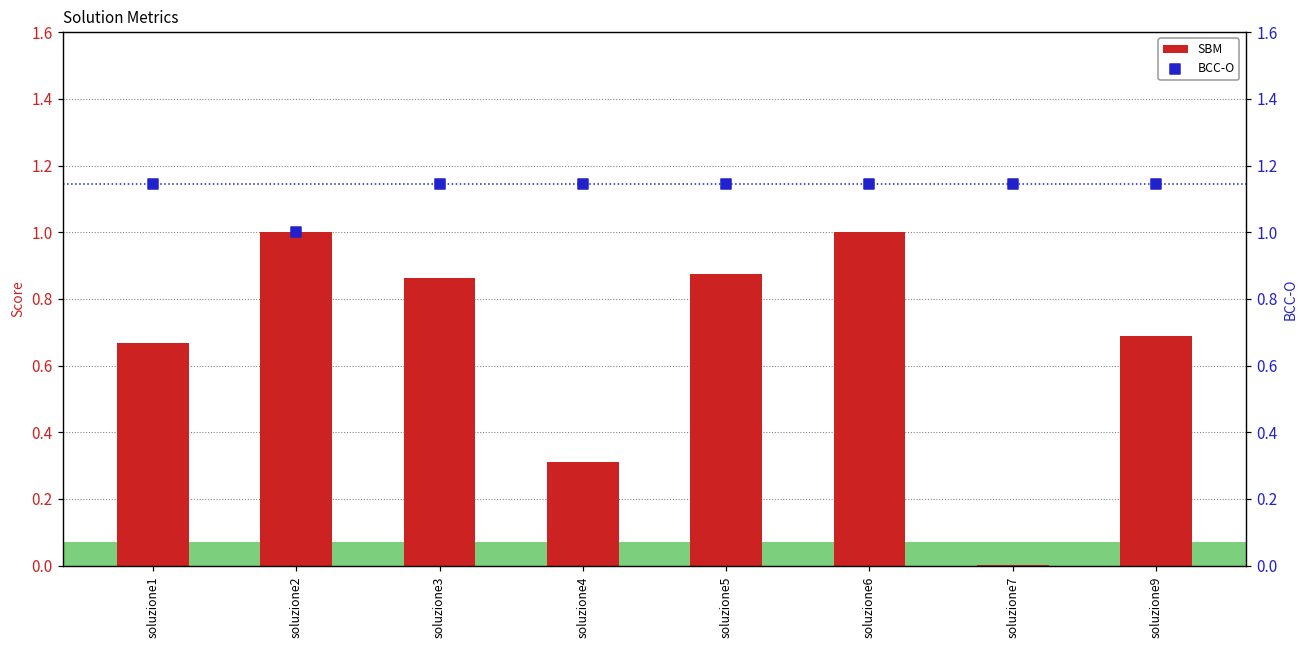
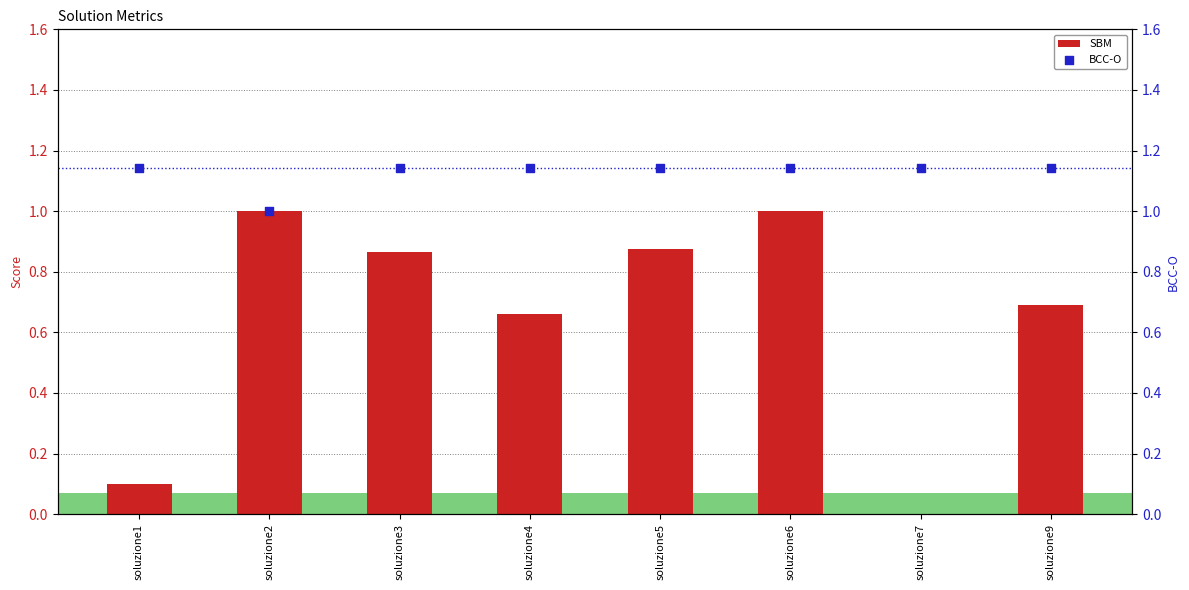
SBM, soluzione1: 0.67 -> 0.10
SBM, soluzione4: 0.31 -> 0.66
